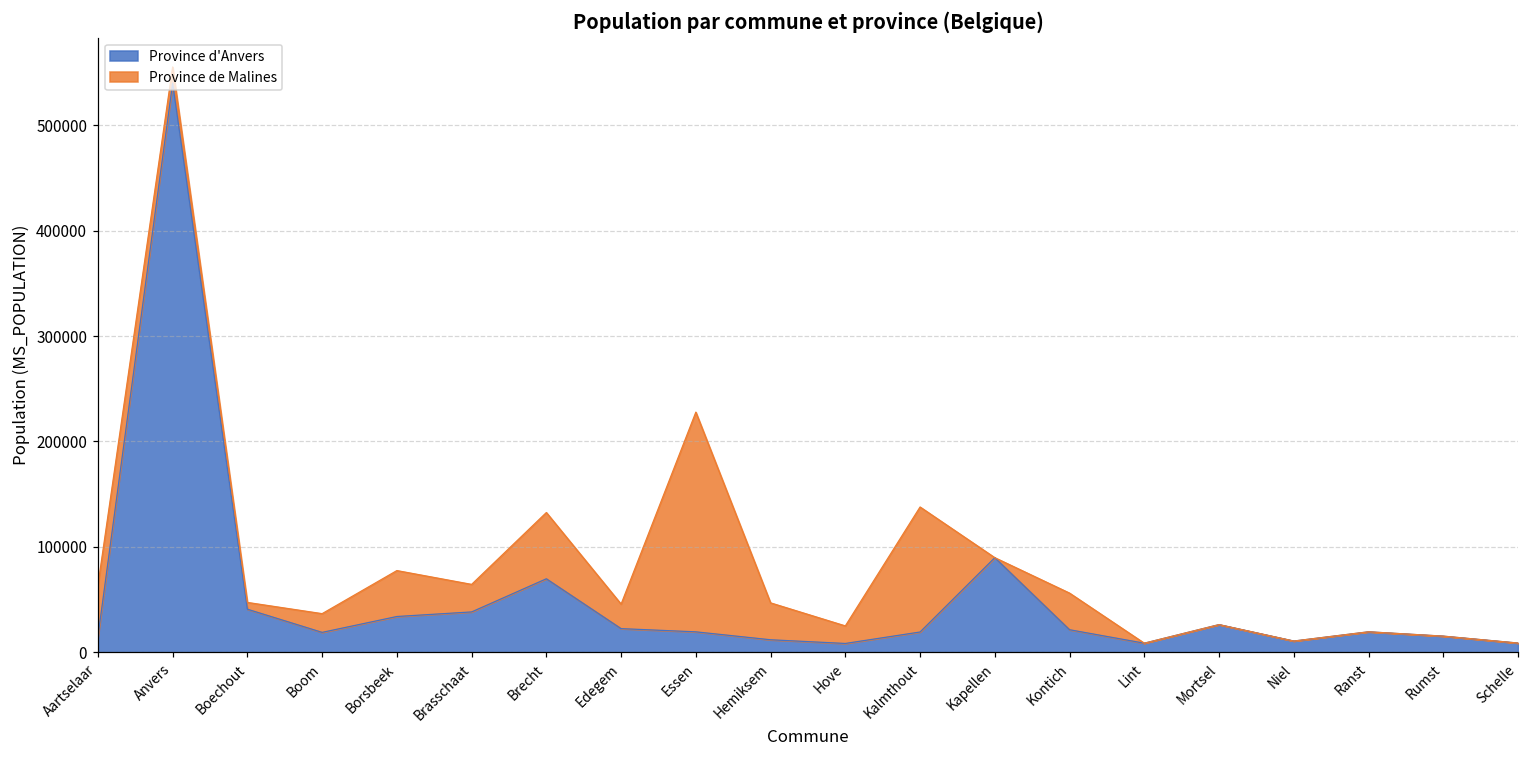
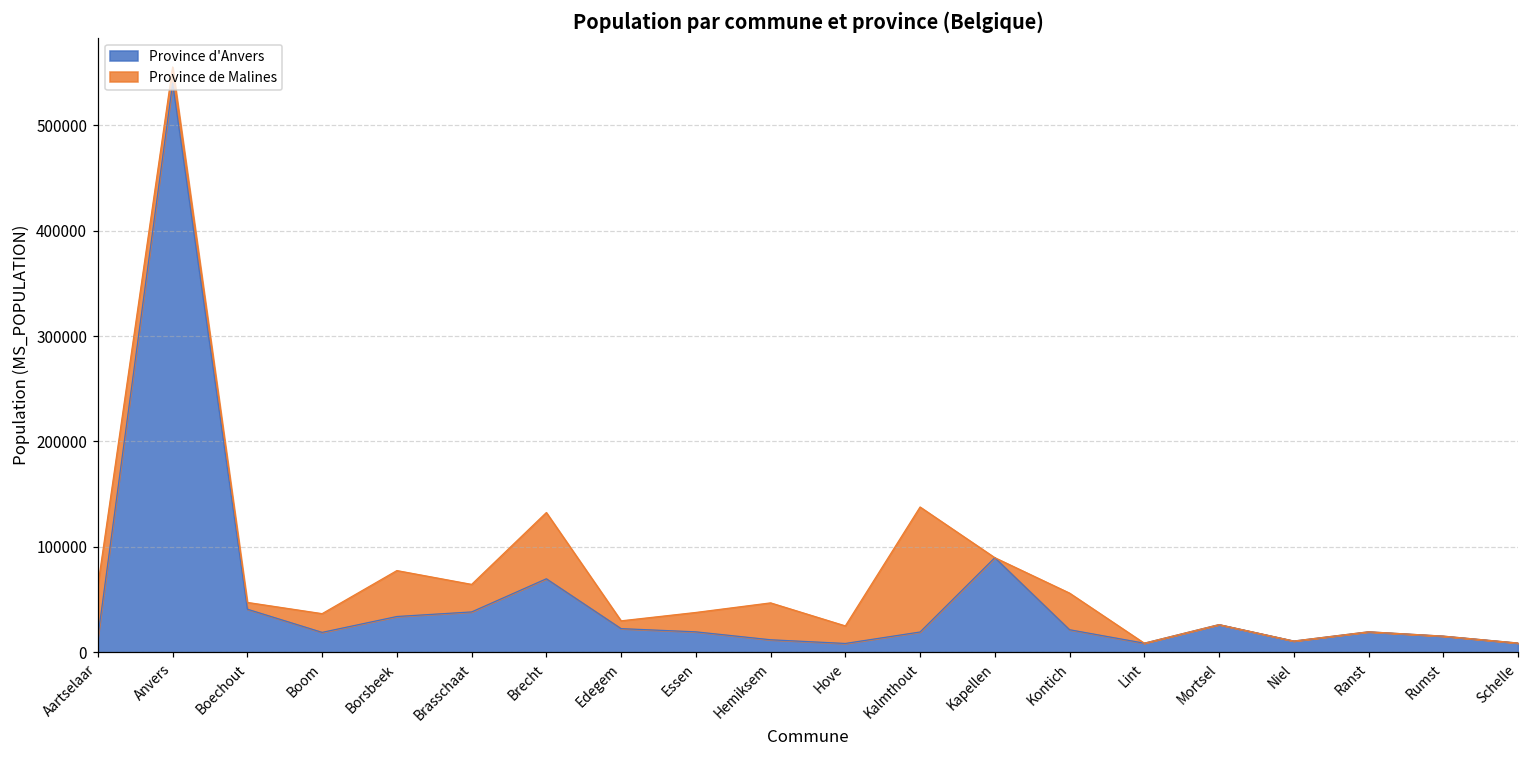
Province de Malines, Edegem: 20000 -> 10000
Province de Malines, Essen: 210000 -> 20000
